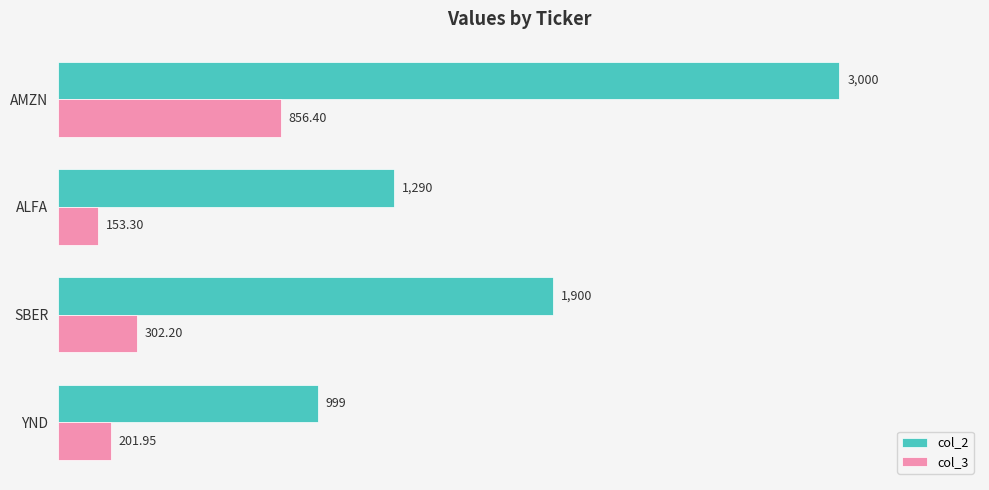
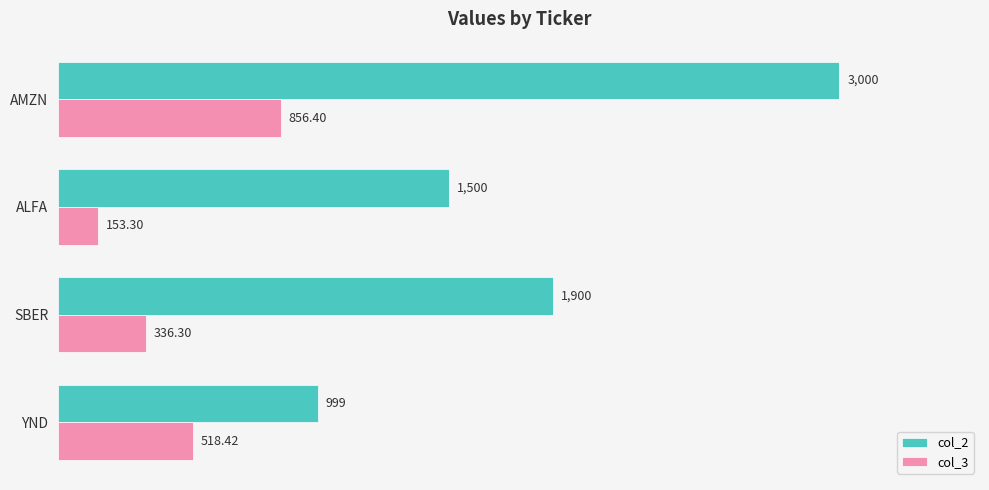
col_2, ALFA: 1,290 -> 1,500
col_3, SBER: 302.20 -> 336.30
col_3, YND: 201.95 -> 518.42
